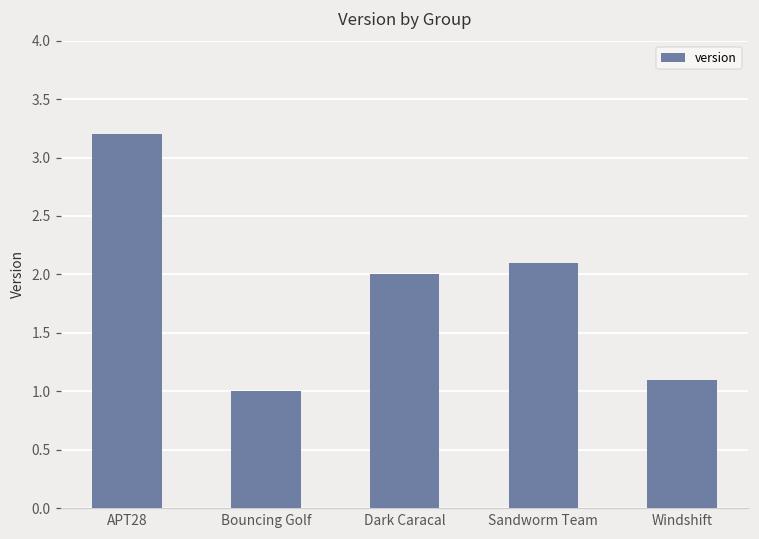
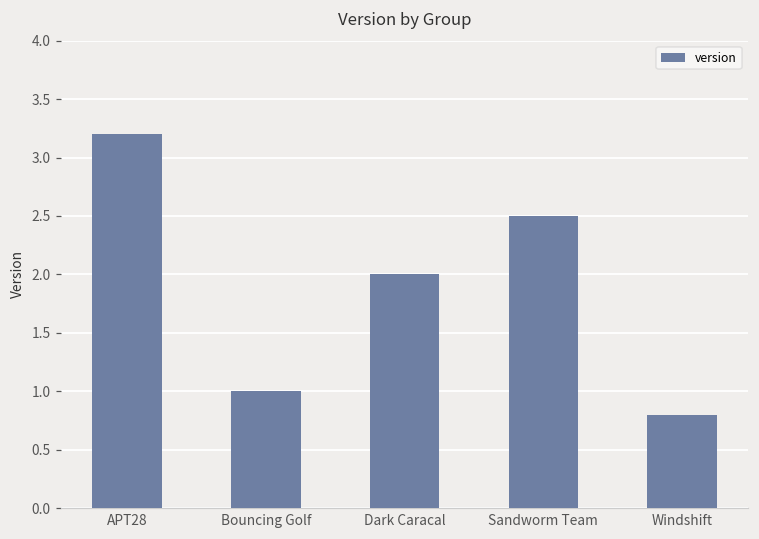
Sandworm Team: 2.1 -> 2.5
Windshift: 1.1 -> 0.8
